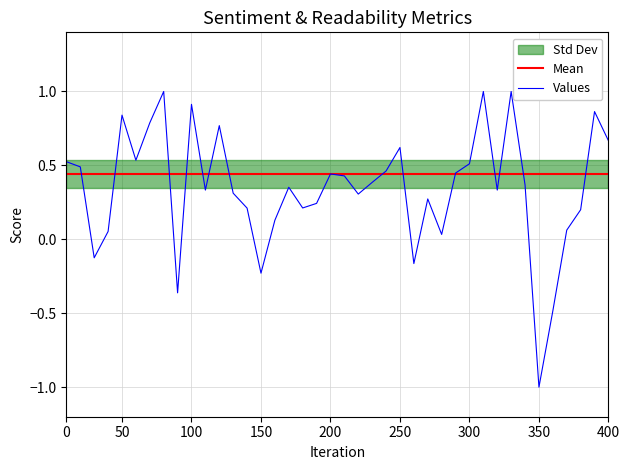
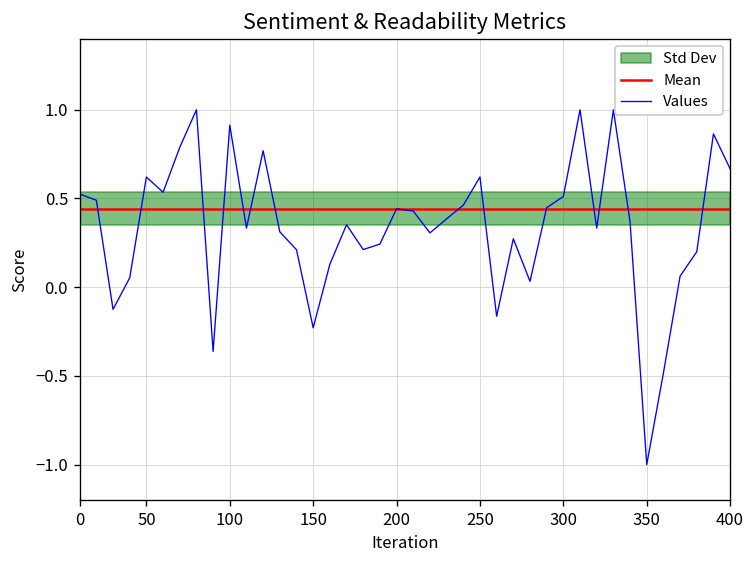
Values, 50: 0.84 -> 0.62
